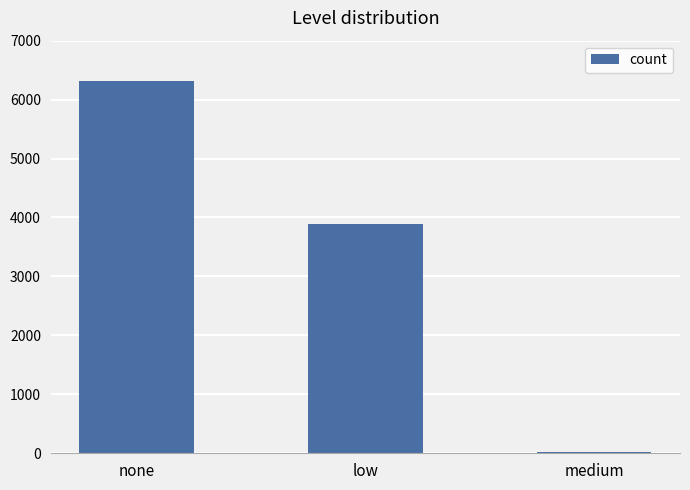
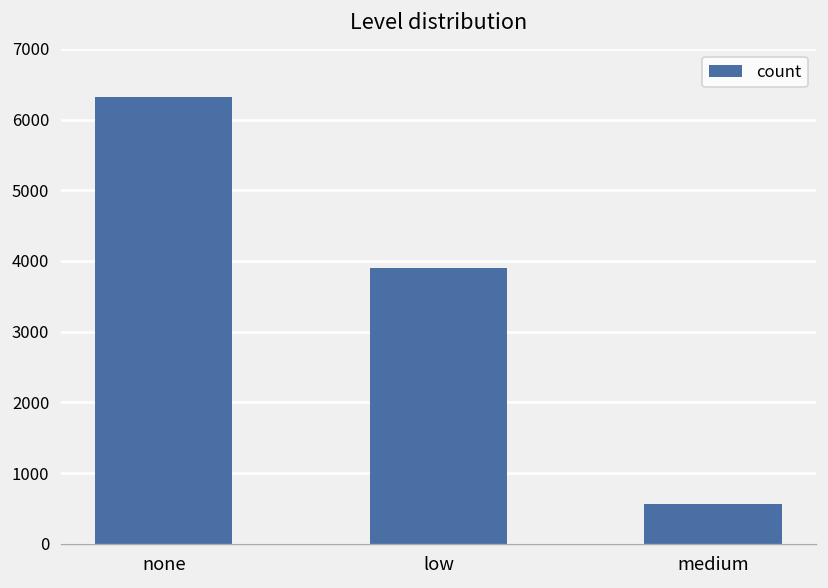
medium: 0 -> 600
